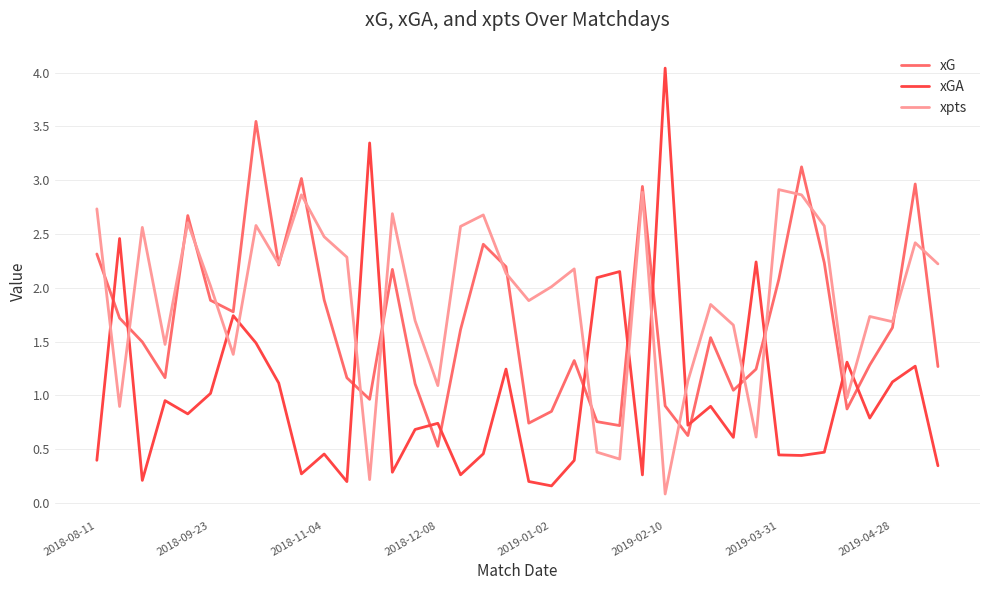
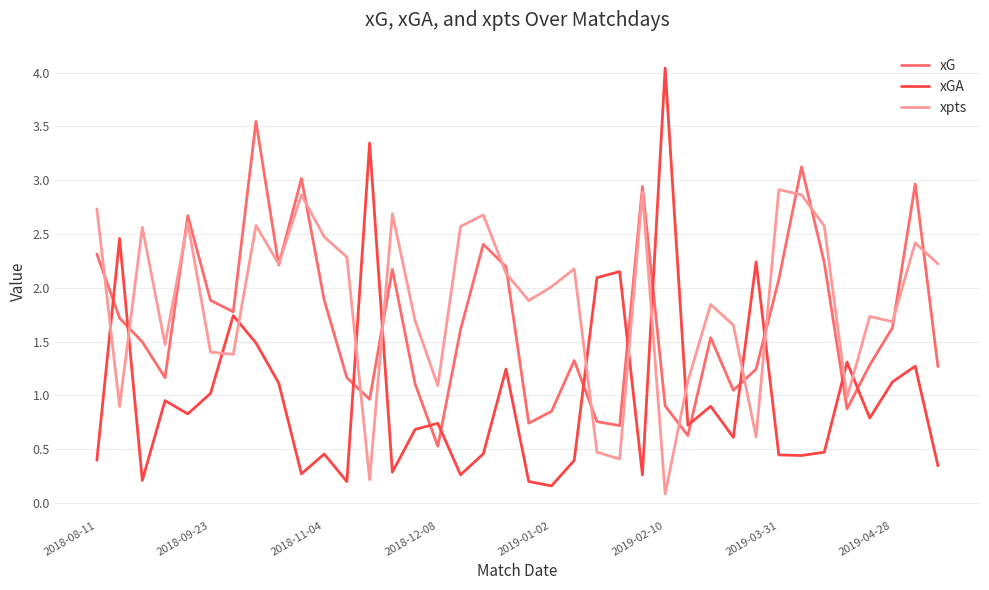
xpts, 2018-09-23: 2.02 -> 1.40
